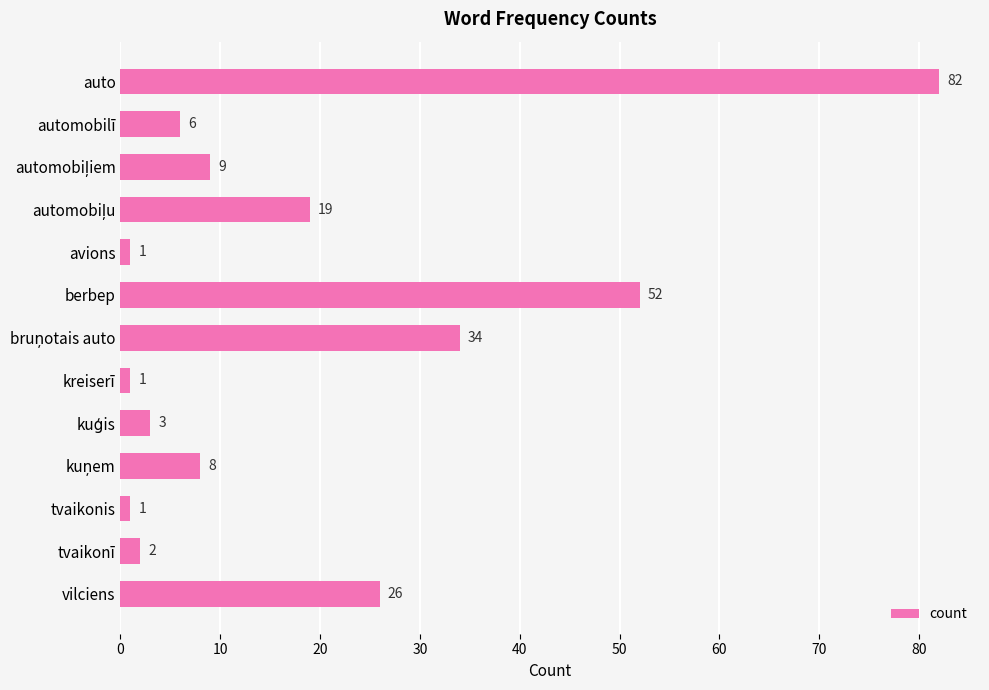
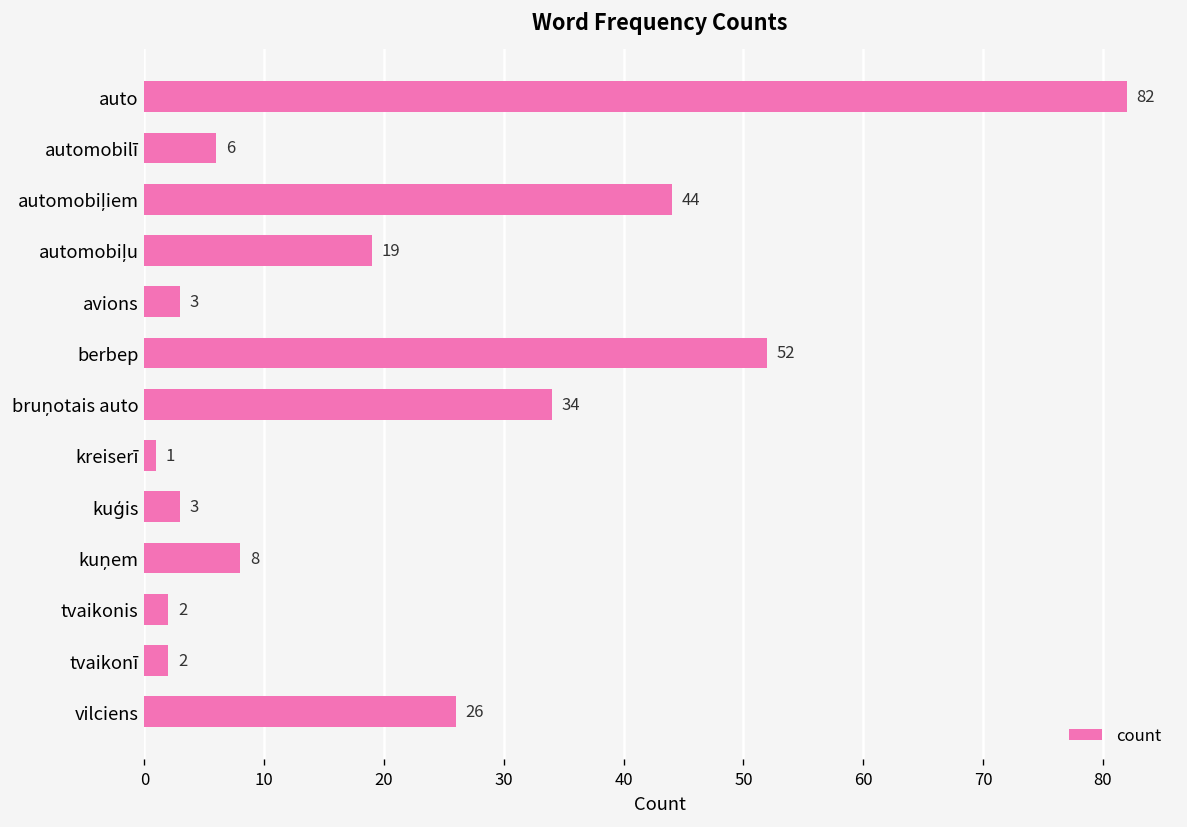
automobiļiem: 9 -> 44
avions: 1 -> 3
tvaikonis: 1 -> 2
